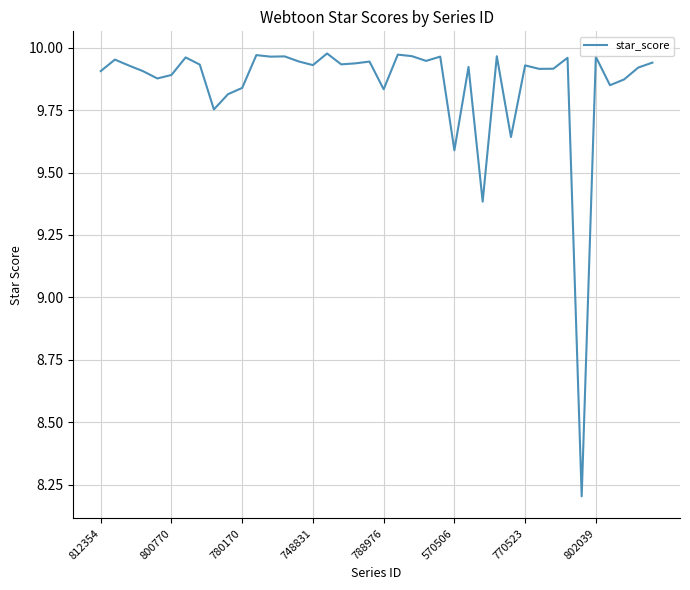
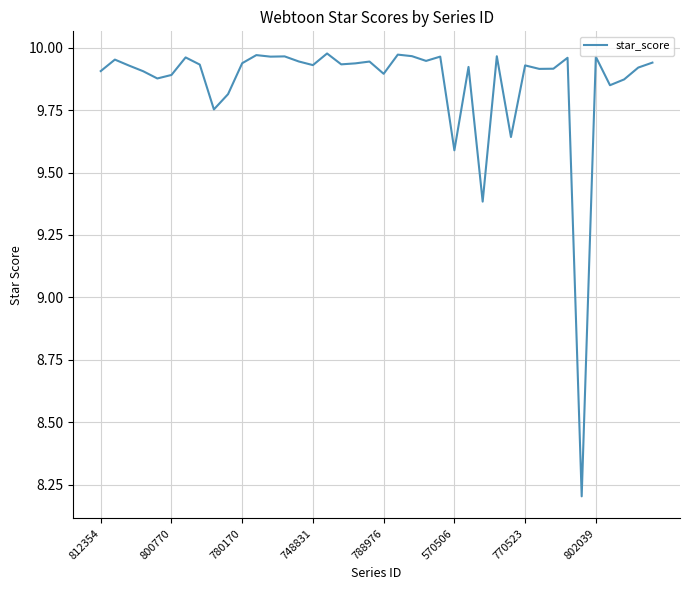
780170: 9.84 -> 9.94
788976: 9.83 -> 9.90
